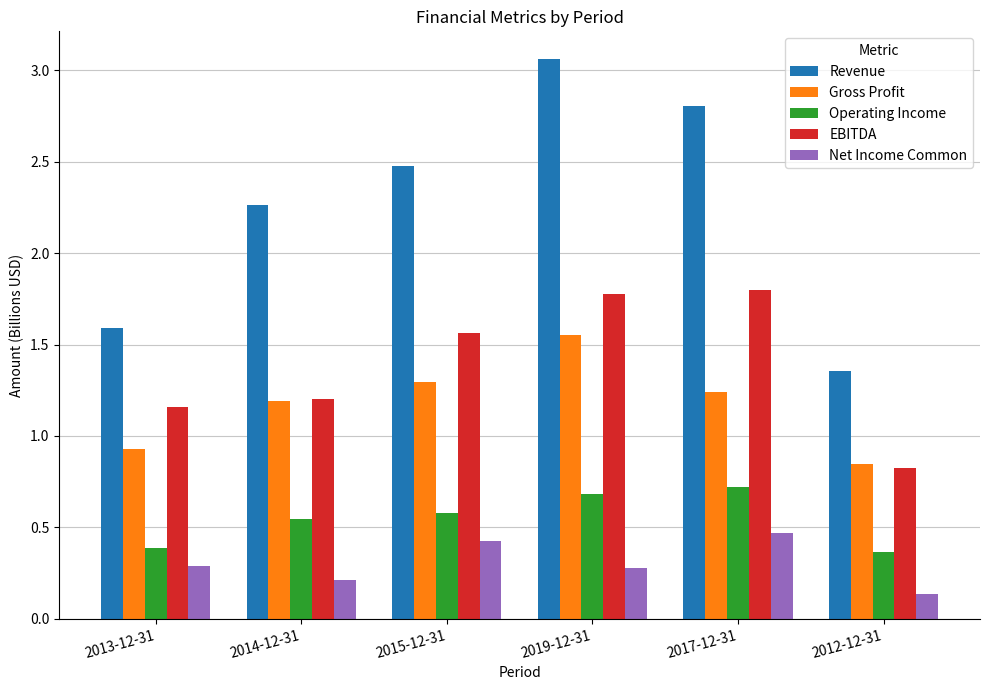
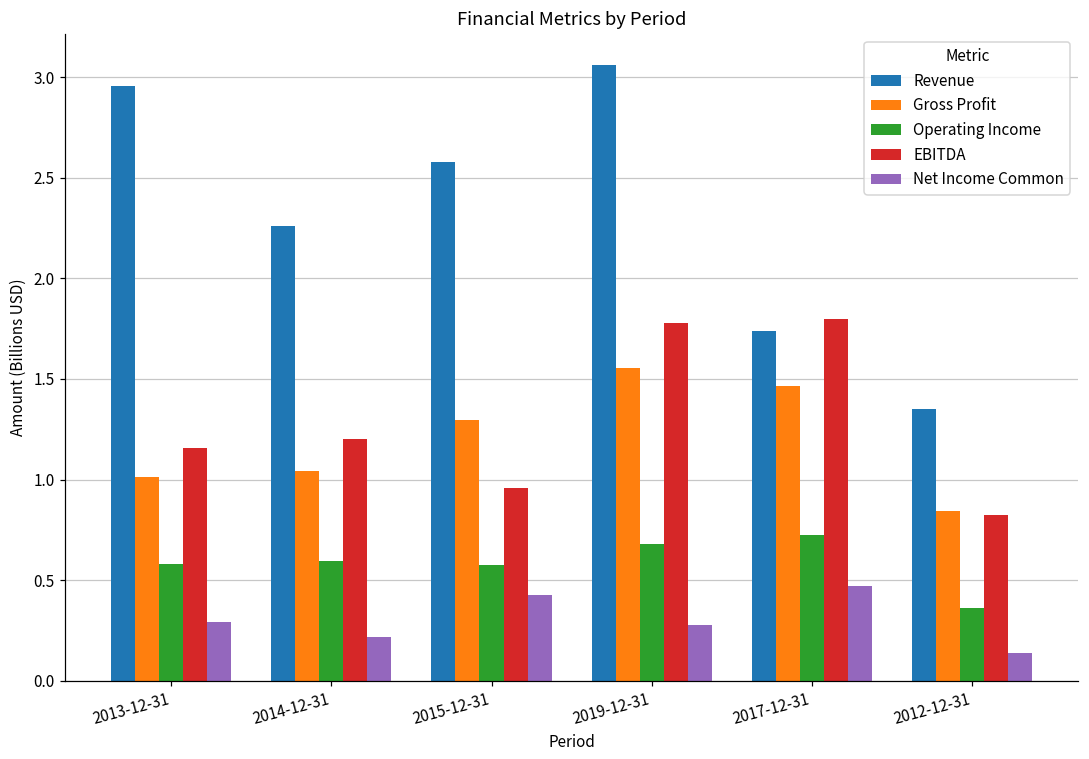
Revenue, 2013-12-31: 1.59 -> 2.96
Gross Profit, 2013-12-31: 0.93 -> 1.01
Operating Income, 2013-12-31: 0.39 -> 0.58
Gross Profit, 2014-12-31: 1.19 -> 1.04
Operating Income, 2014-12-31: 0.55 -> 0.59
Revenue, 2015-12-31: 2.48 -> 2.58
EBITDA, 2015-12-31: 1.57 -> 0.96
Revenue, 2017-12-31: 2.81 -> 1.74
Gross Profit, 2017-12-31: 1.24 -> 1.46
